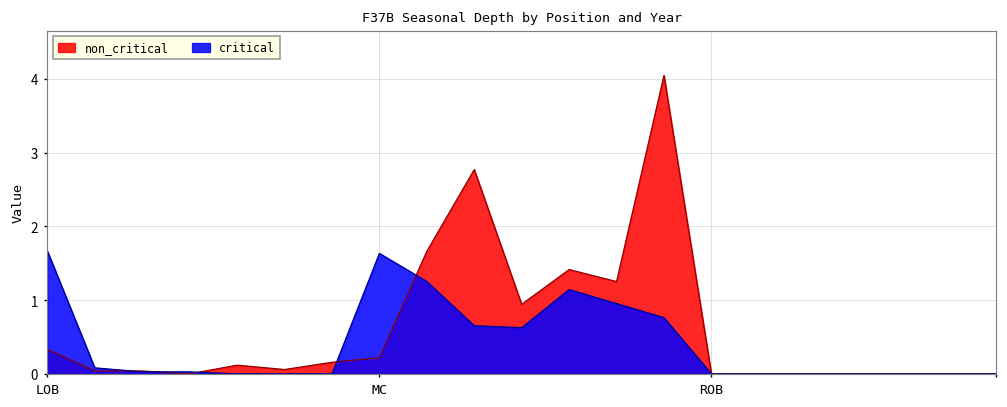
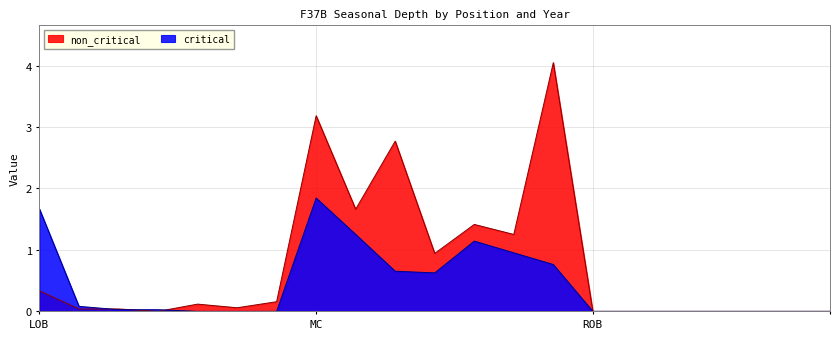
non_critical, MC: 0.2 -> 3.2
critical, MC: 1.6 -> 1.8
